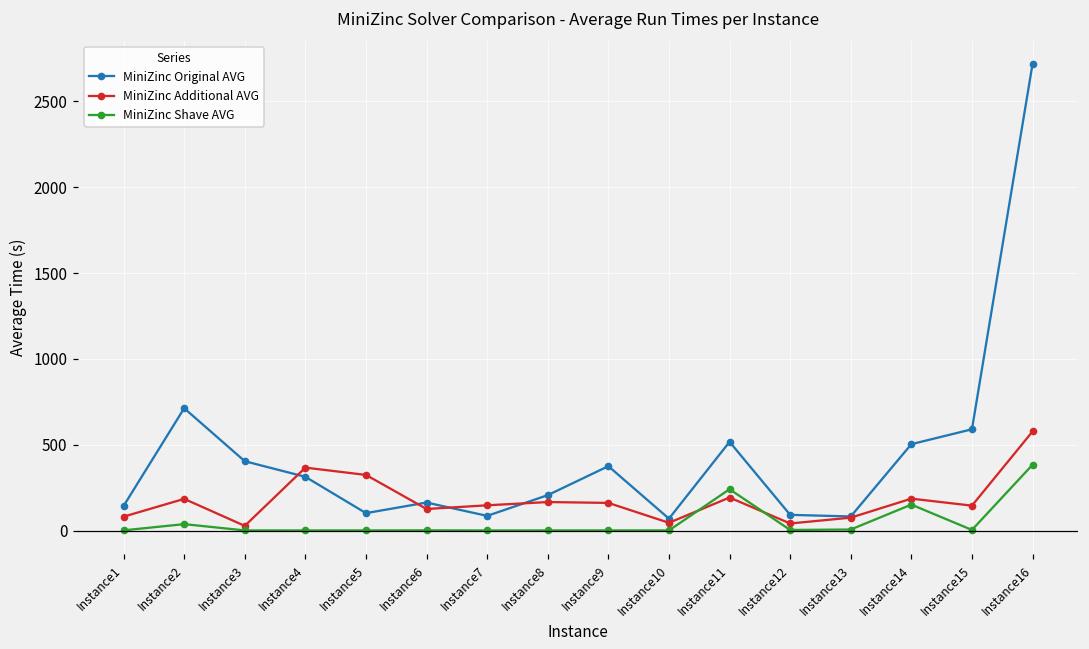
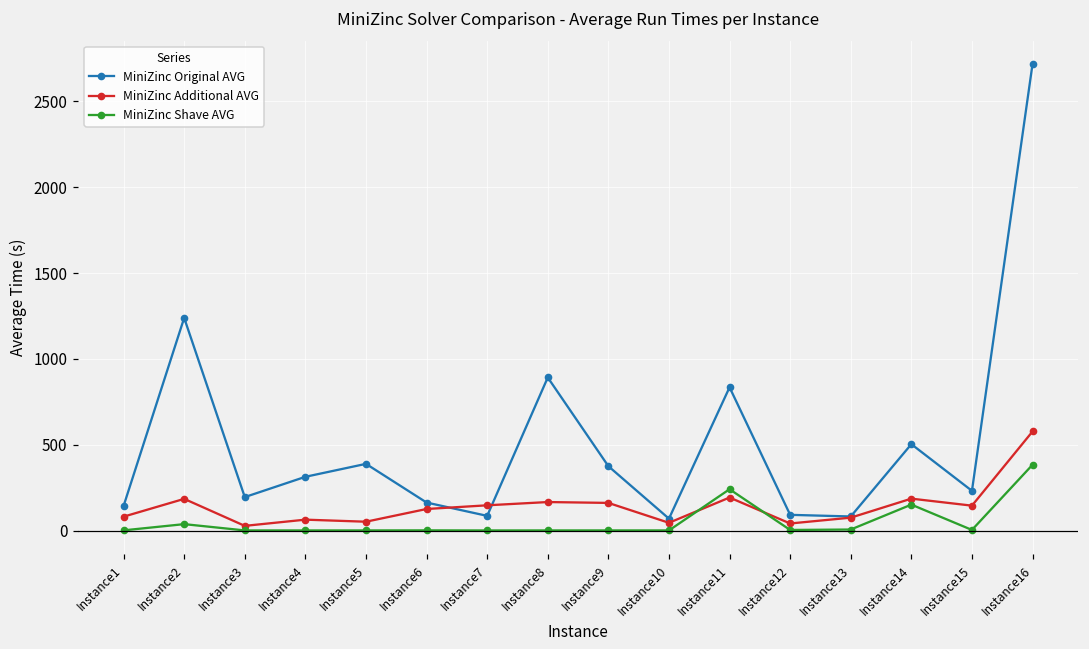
MiniZinc Original AVG, Instance2: 710 -> 1240
MiniZinc Original AVG, Instance3: 400 -> 190
MiniZinc Additional AVG, Instance4: 370 -> 60
MiniZinc Original AVG, Instance5: 100 -> 390
MiniZinc Additional AVG, Instance5: 320 -> 50
MiniZinc Original AVG, Instance8: 210 -> 890
MiniZinc Original AVG, Instance11: 520 -> 830
MiniZinc Original AVG, Instance15: 590 -> 230
